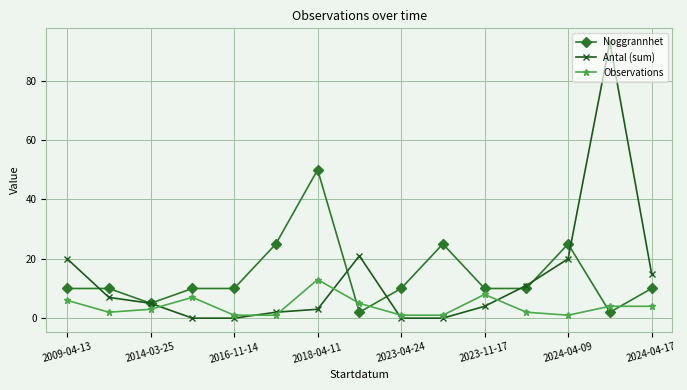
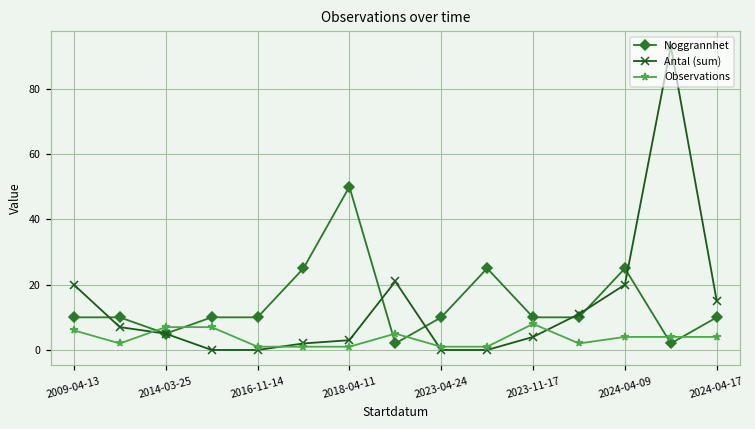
Observations, 2014-03-25: 3 -> 7
Observations, 2018-04-11: 13 -> 1
Observations, 2024-04-09: 1 -> 4
